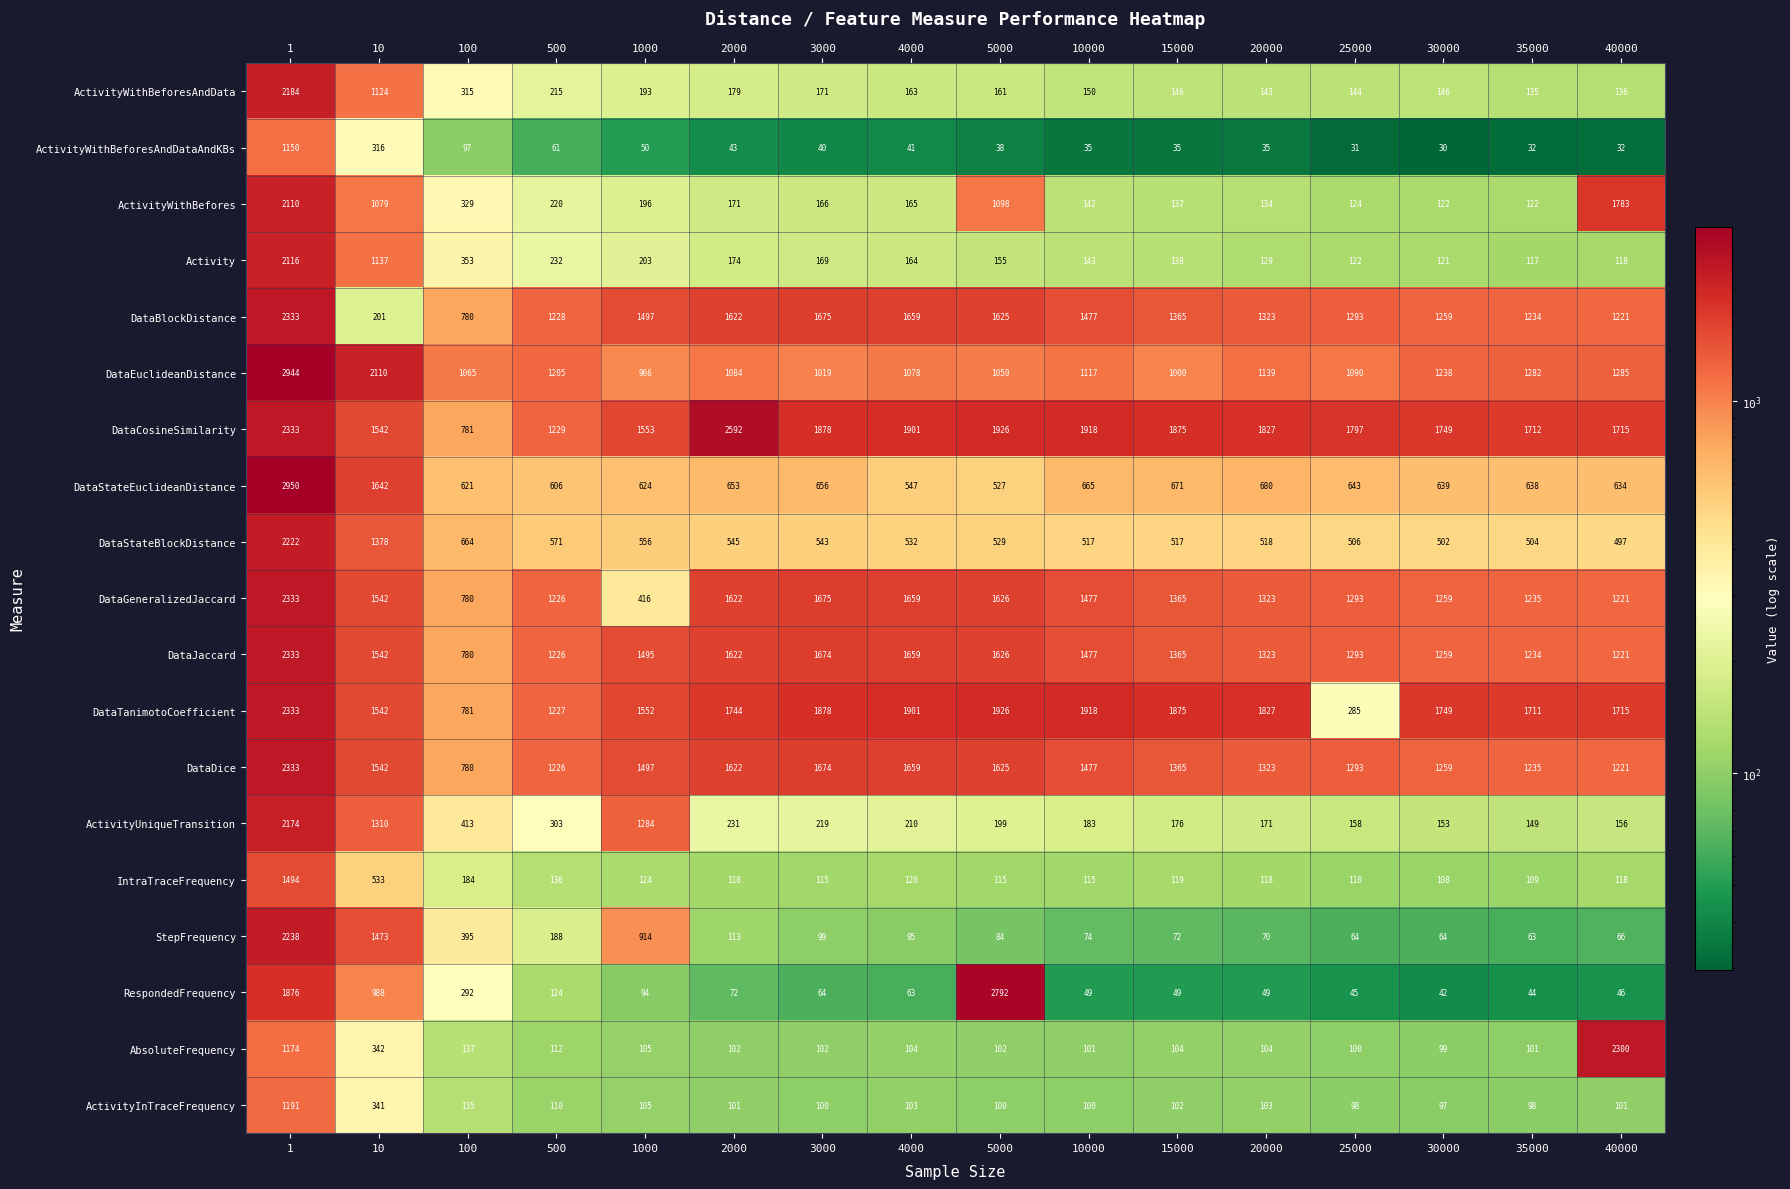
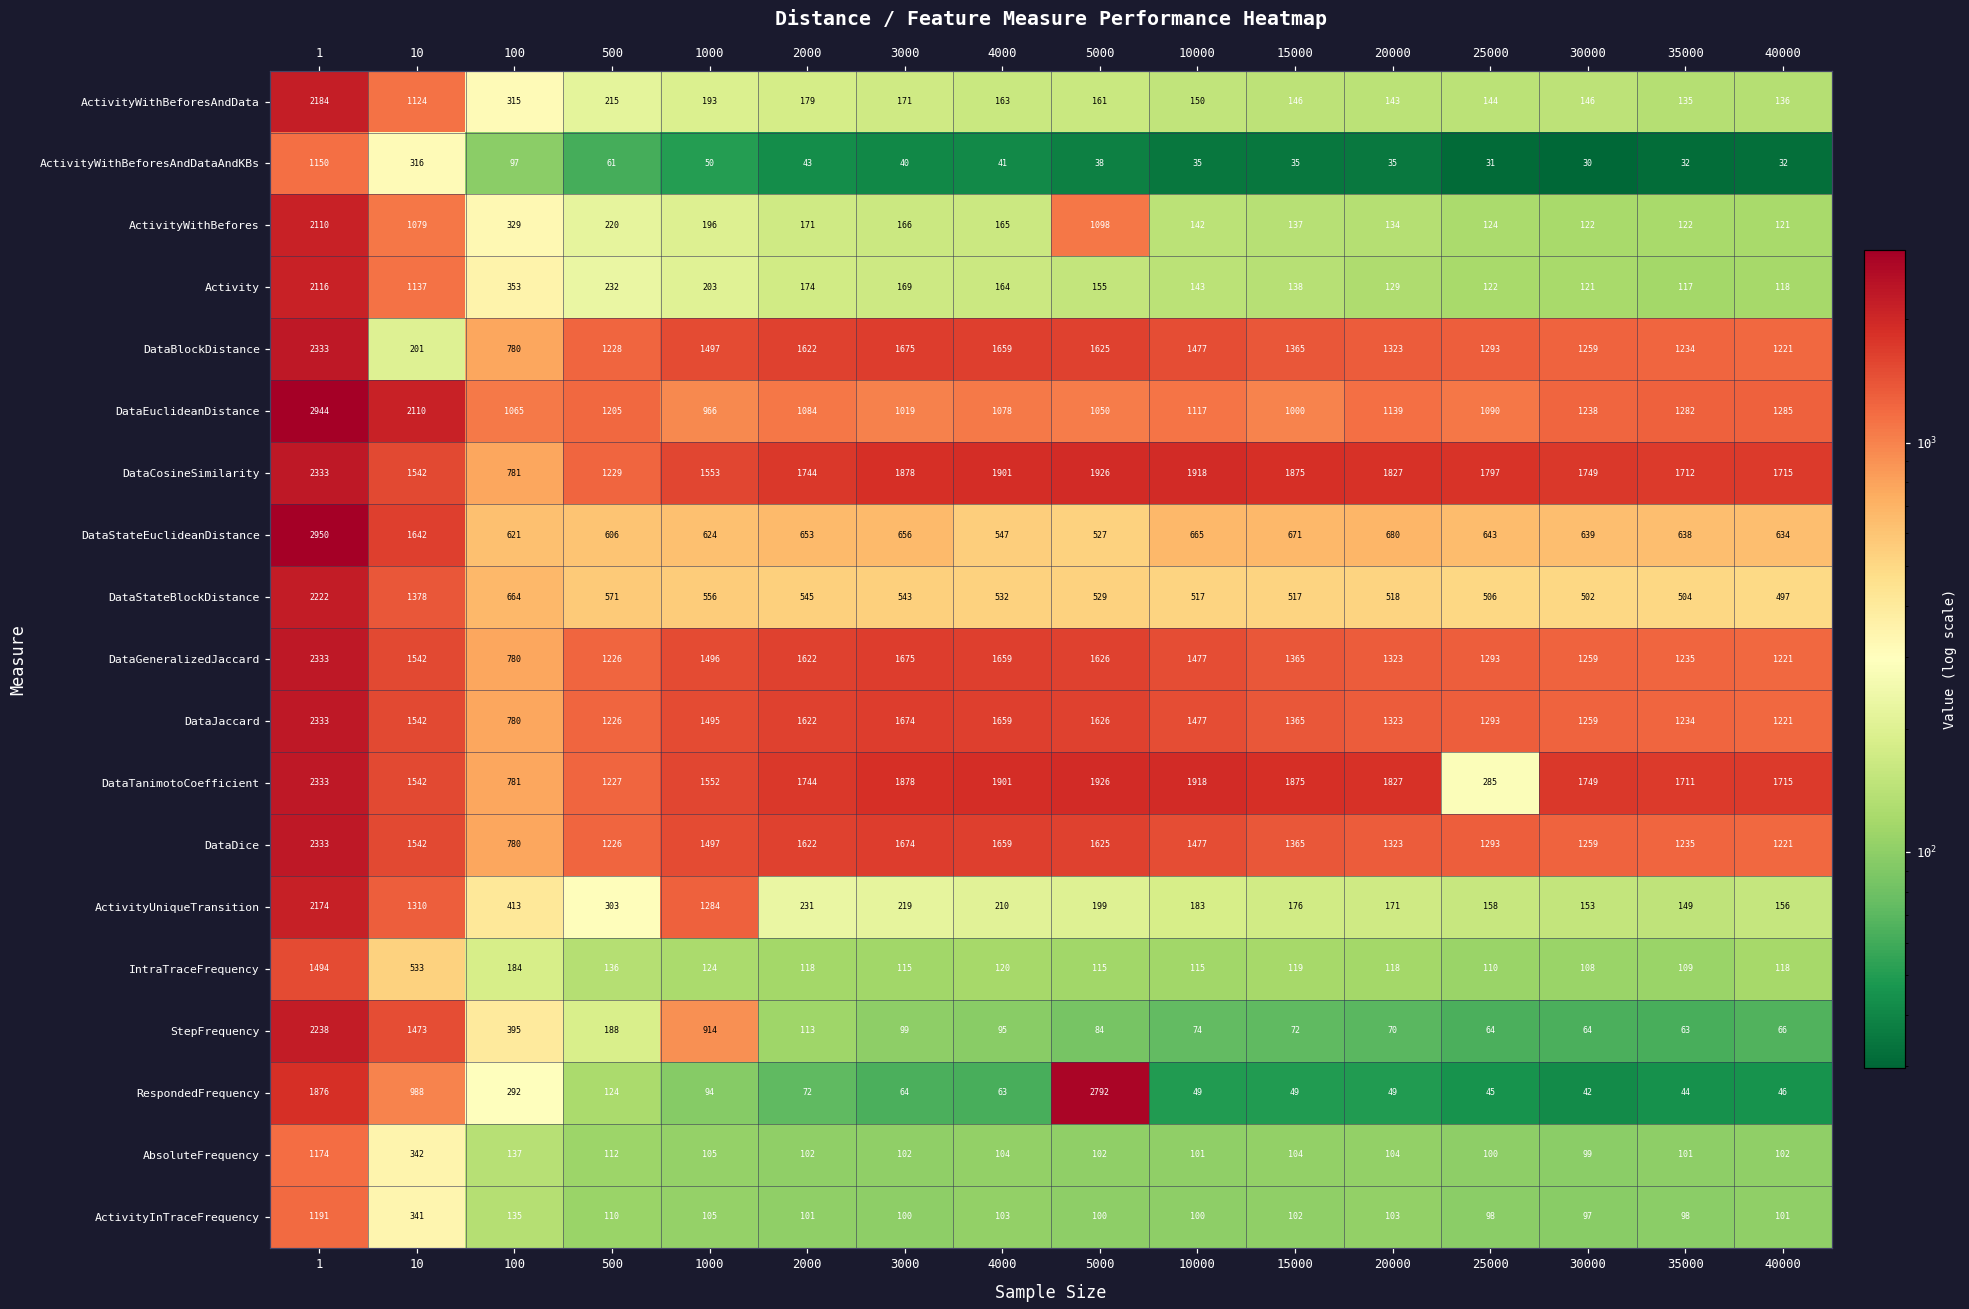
ActivityWithBefores, 40000: 1783 -> 121
DataCosineSimilarity, 2000: 2592 -> 1744
DataGeneralizedJaccard, 1000: 416 -> 1496
AbsoluteFrequency, 40000: 2300 -> 102
